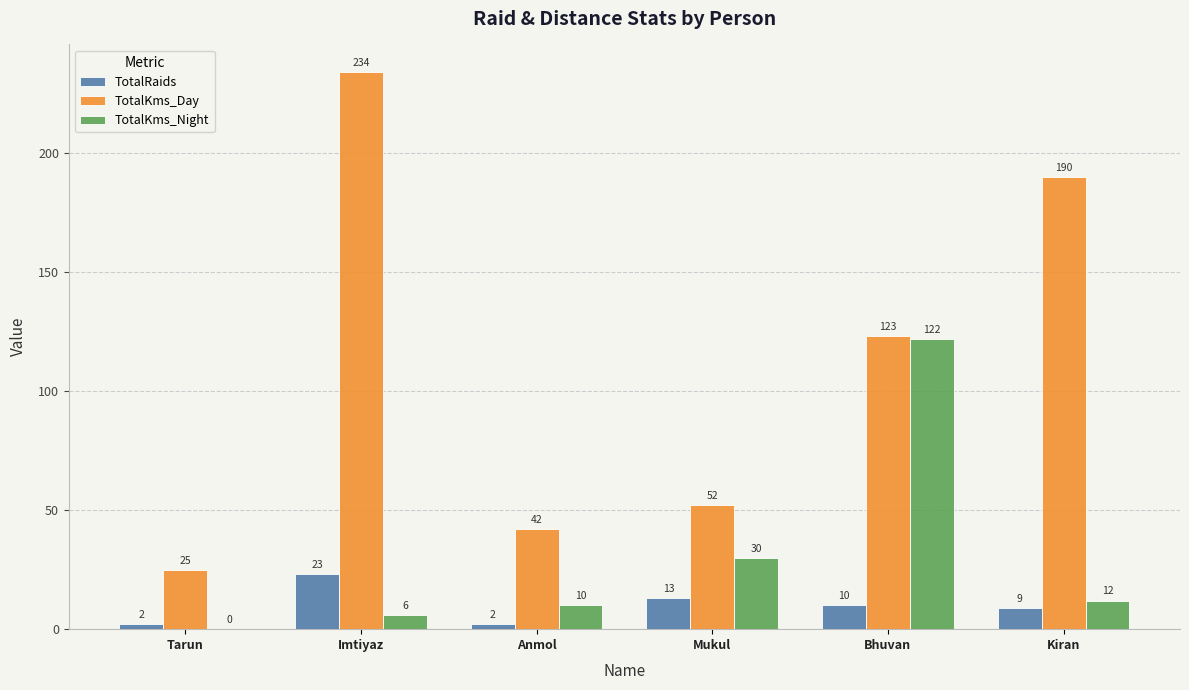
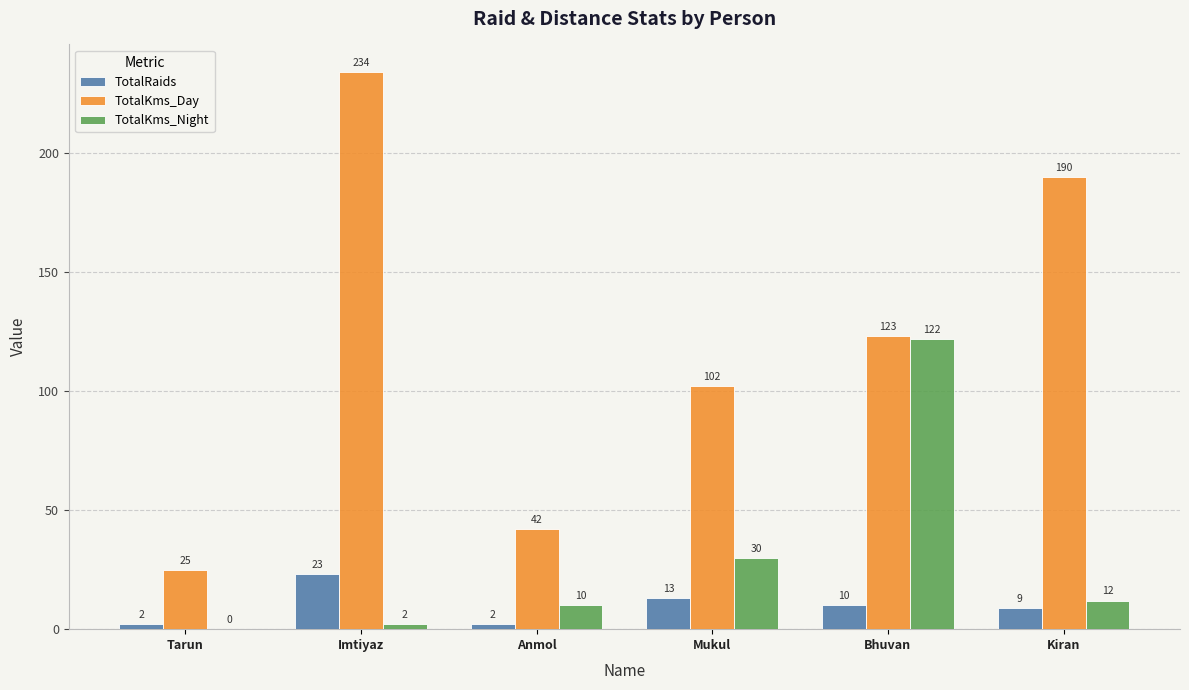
TotalKms_Night, Imtiyaz: 6 -> 2
TotalKms_Day, Mukul: 52 -> 102
